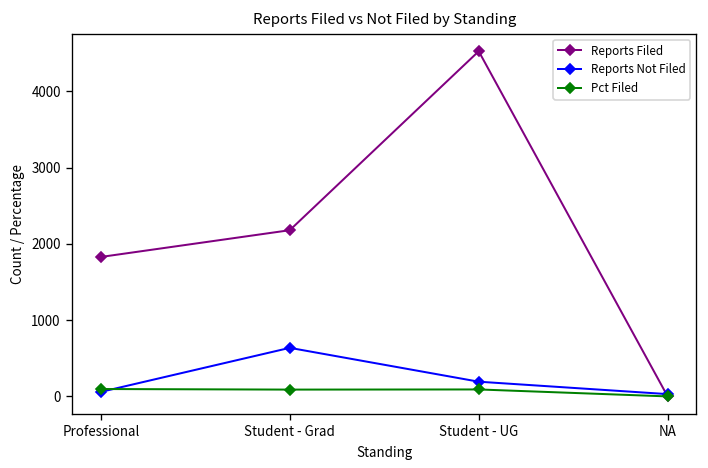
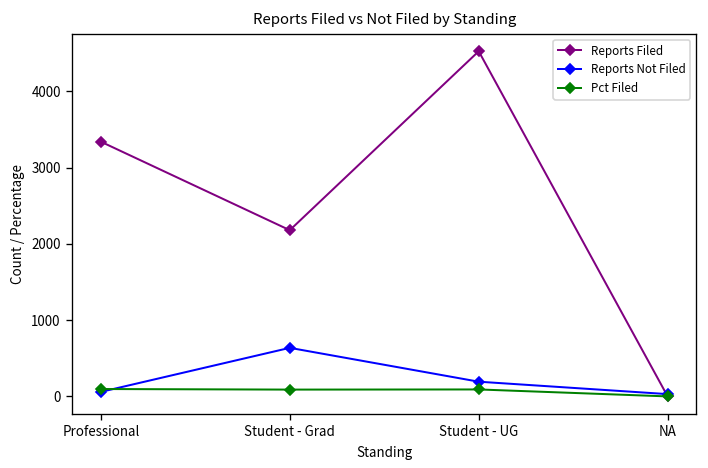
Reports Filed, Professional: 1800 -> 3300
